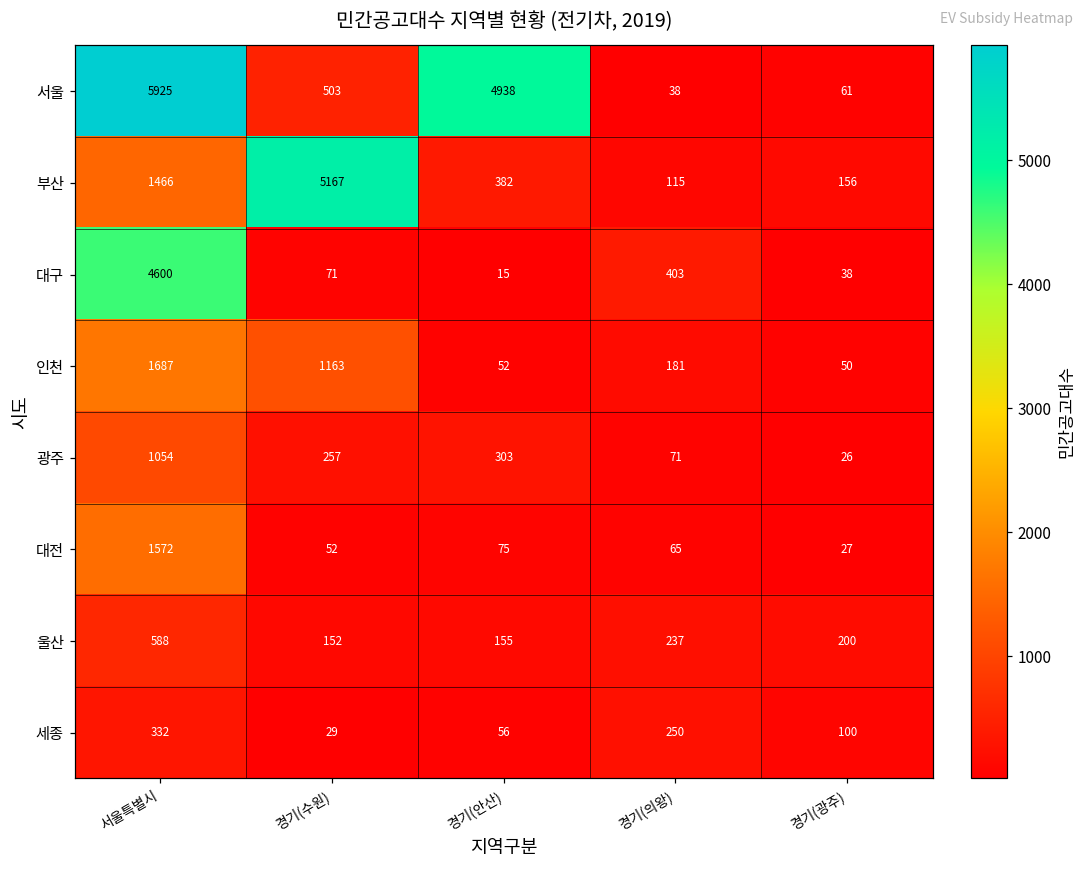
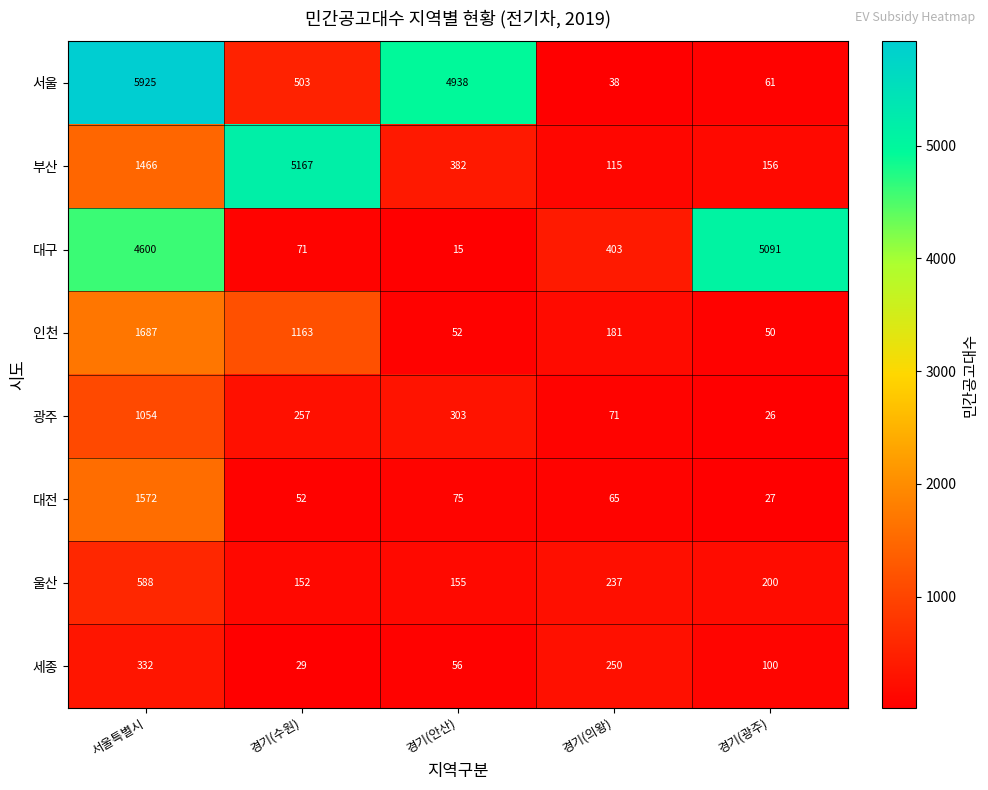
대구, 경기(광주): 38 -> 5091
